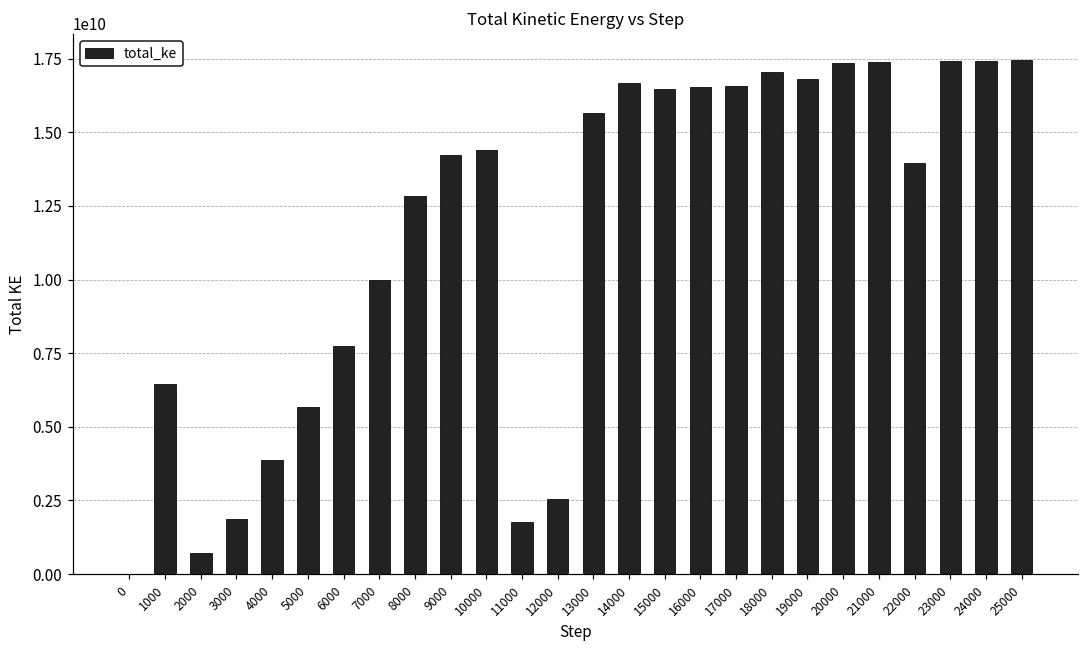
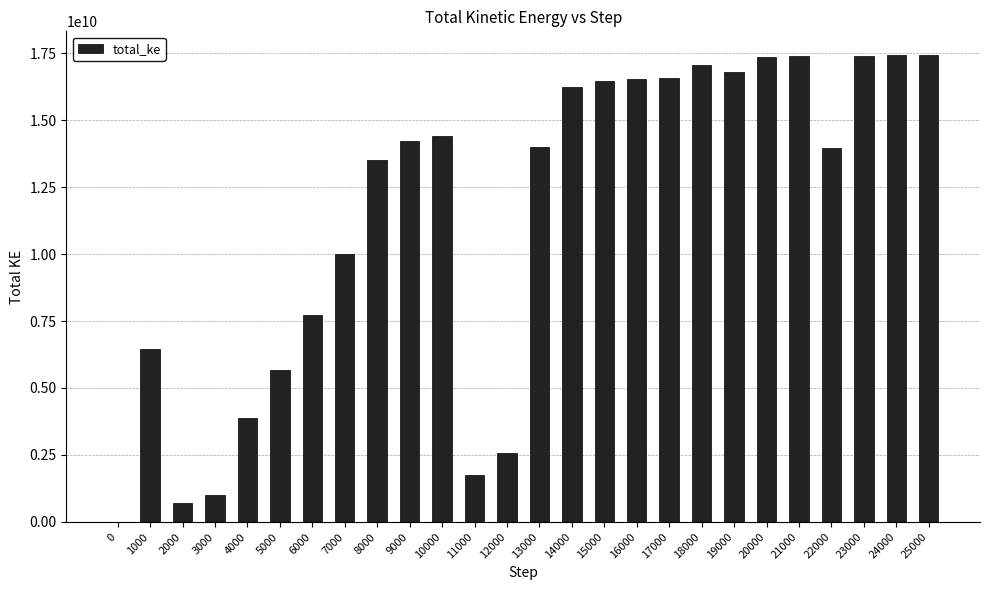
3000: 1900000000 -> 1000000000
8000: 12900000000 -> 13500000000
13000: 15700000000 -> 14000000000
14000: 16700000000 -> 16200000000
